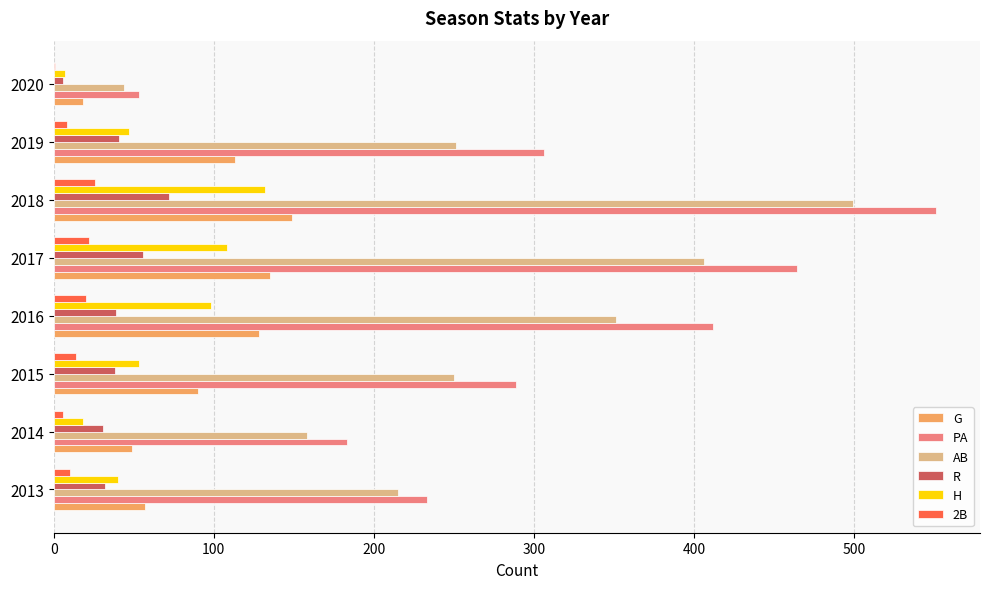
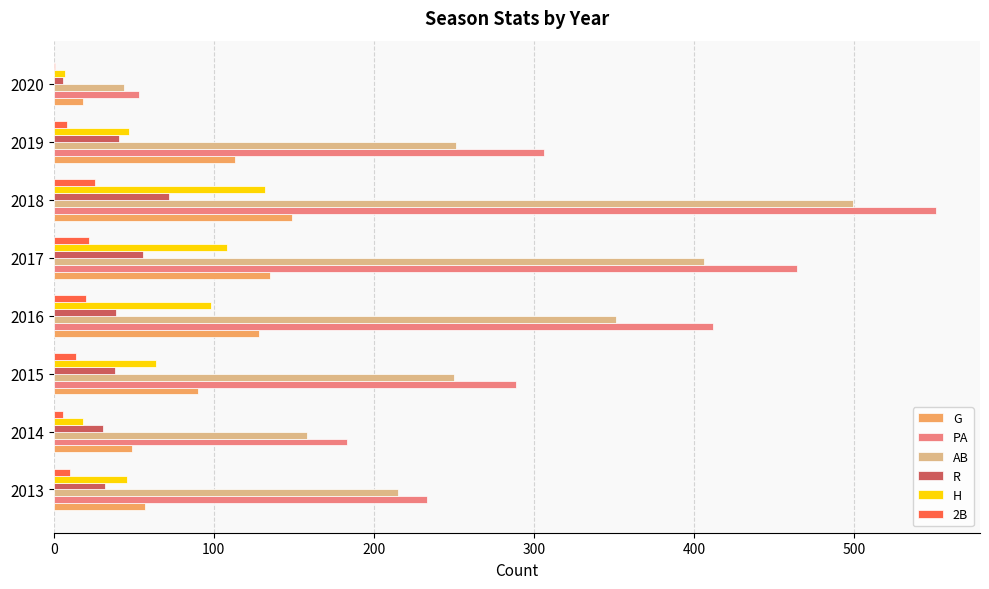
H, 2015: 53 -> 64
H, 2013: 40 -> 46
